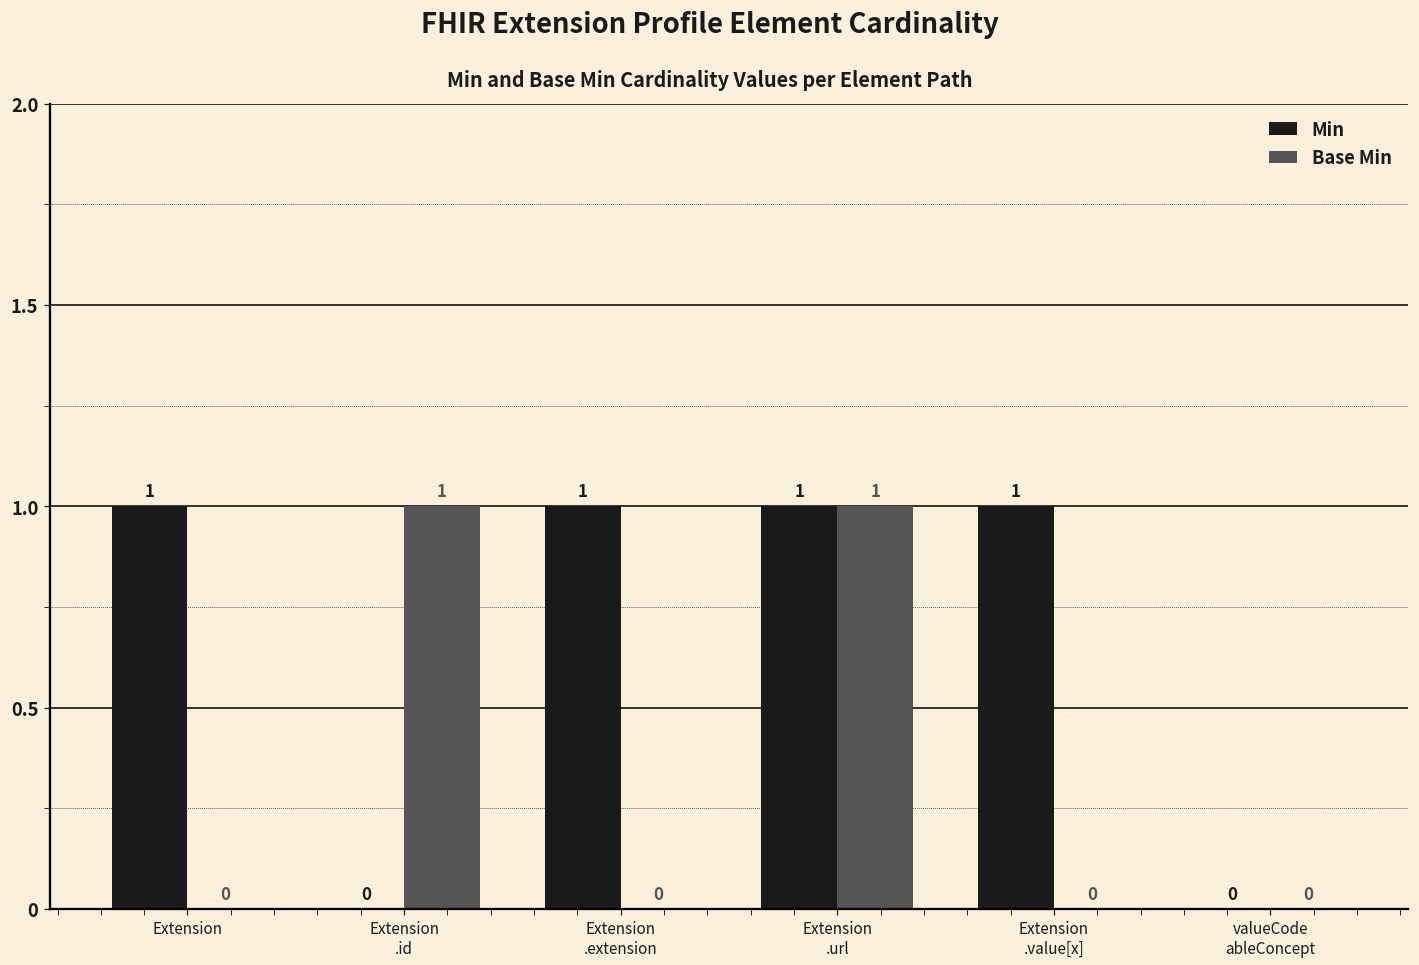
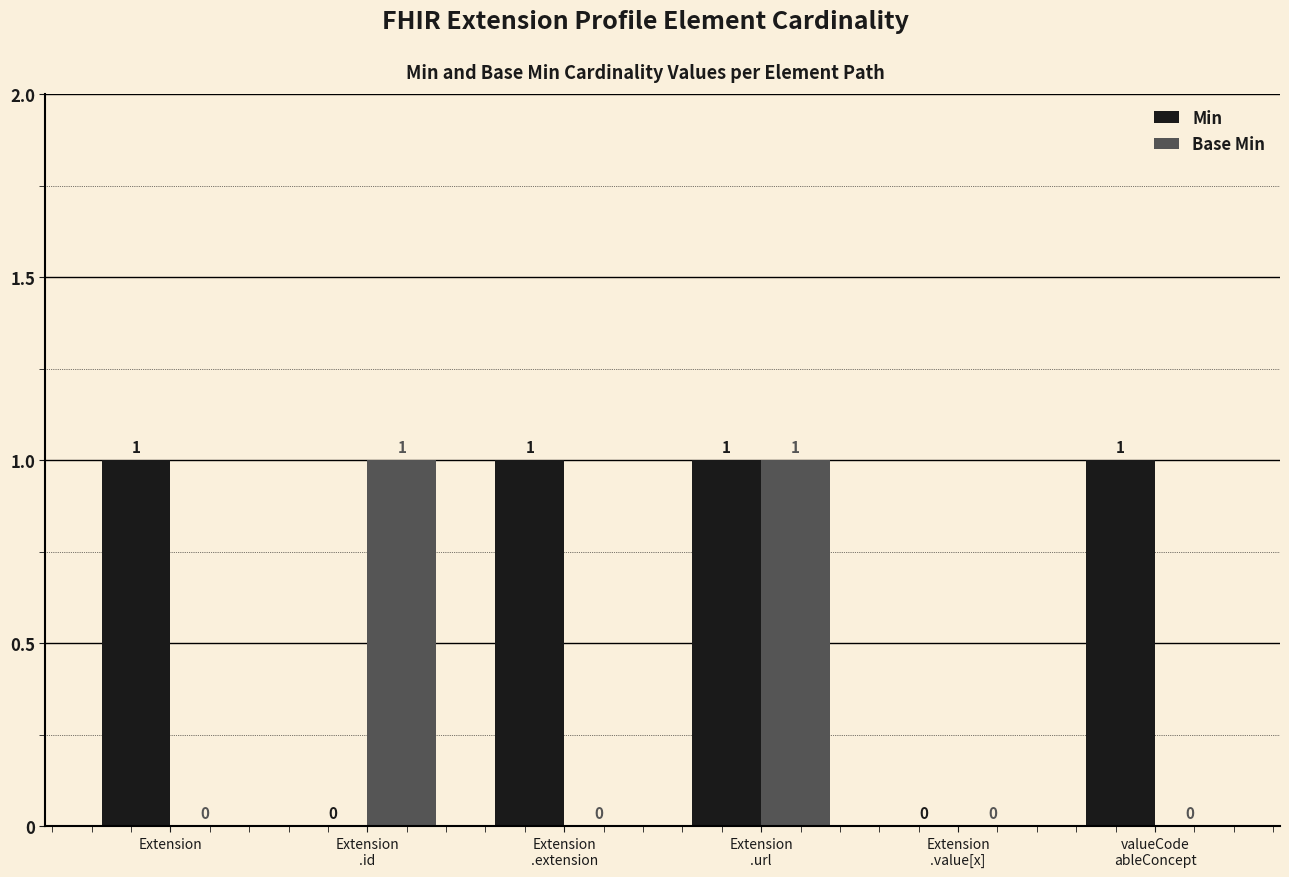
Min, Extension .value[x]: 1 -> 0
Min, valueCode ableConcept: 0 -> 1
